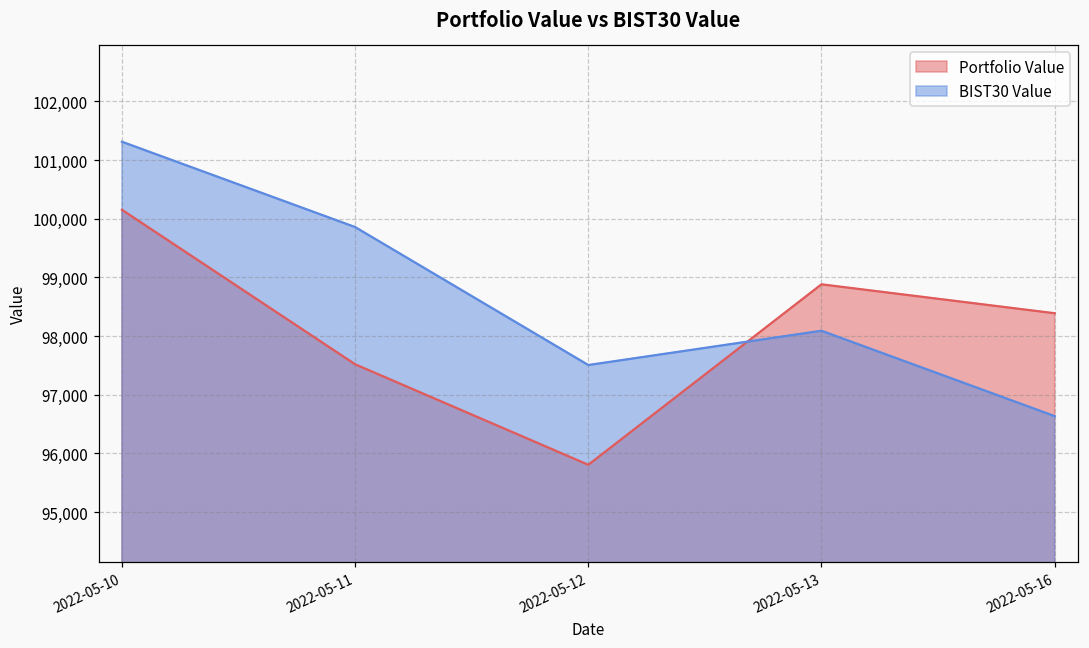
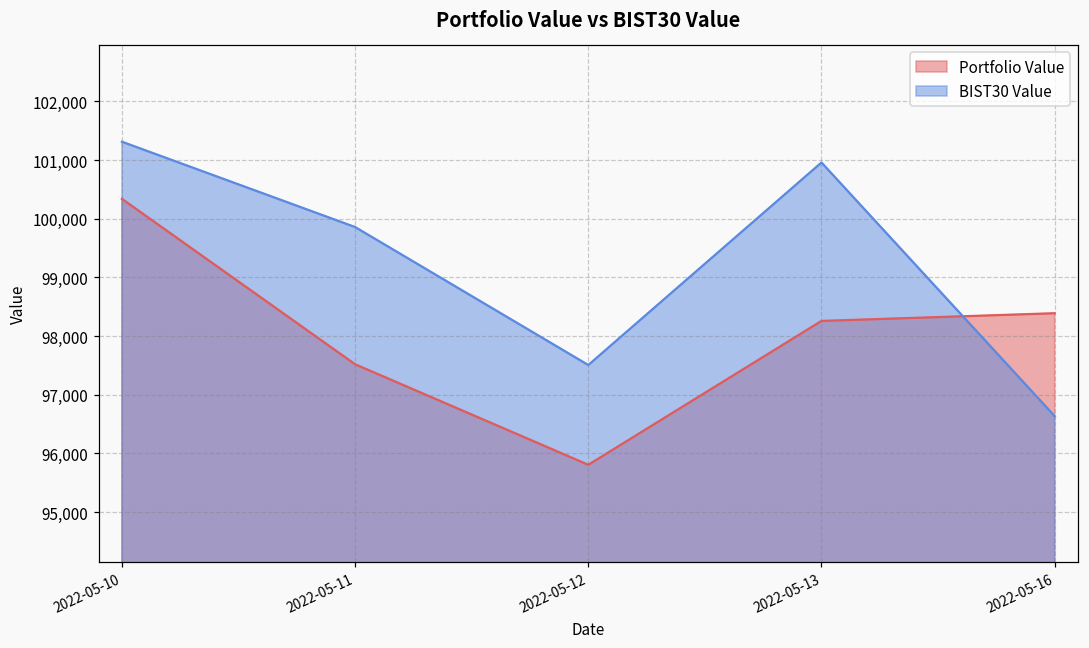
Portfolio Value, 2022-05-10: 100,200 -> 100,300
Portfolio Value, 2022-05-13: 98,900 -> 98,300
BIST30 Value, 2022-05-13: 98,100 -> 101,000
